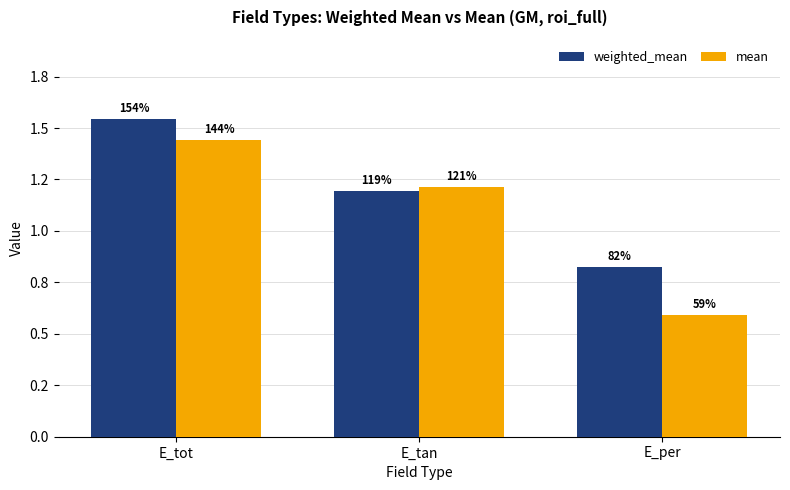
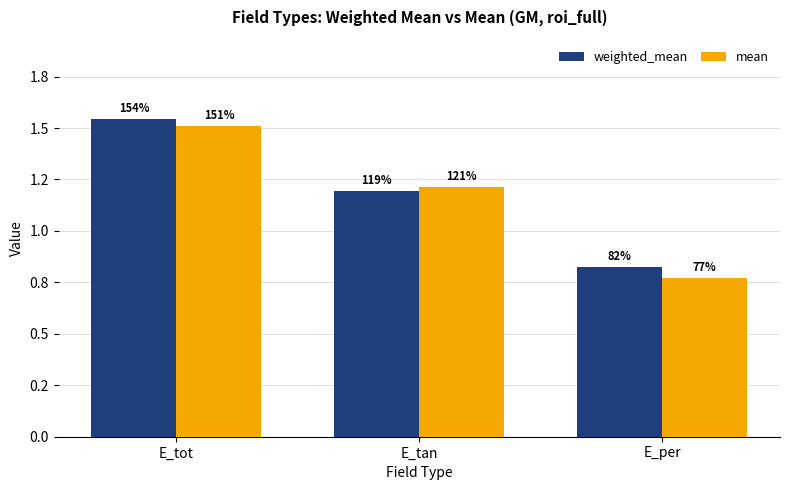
mean, E_tot: 144% -> 151%
mean, E_per: 59% -> 77%
